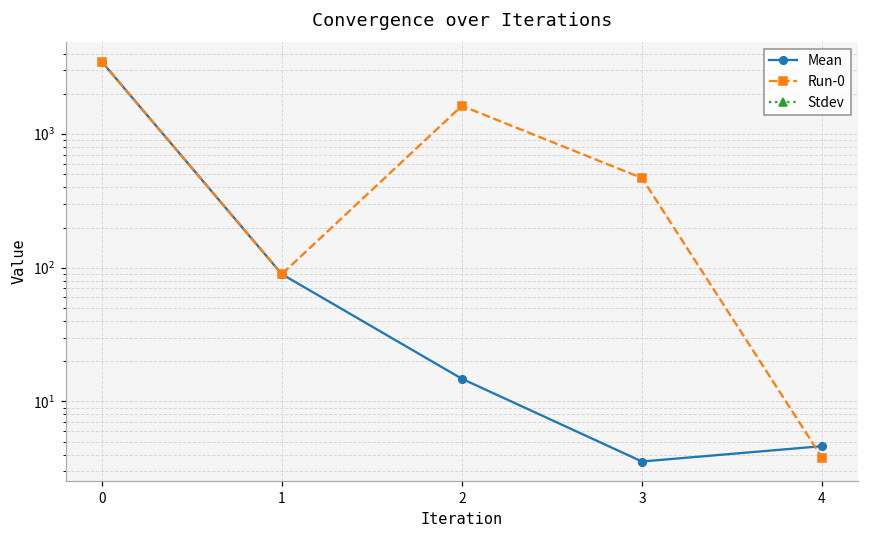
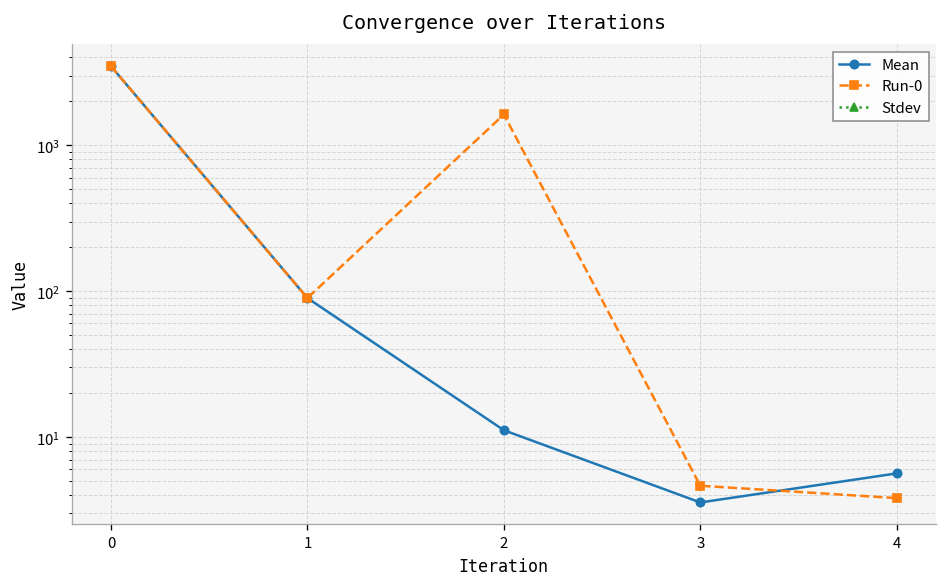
Mean, 2: 15 -> 11
Run-0, 3: 470 -> 4.6
Mean, 4: 4.6 -> 6
